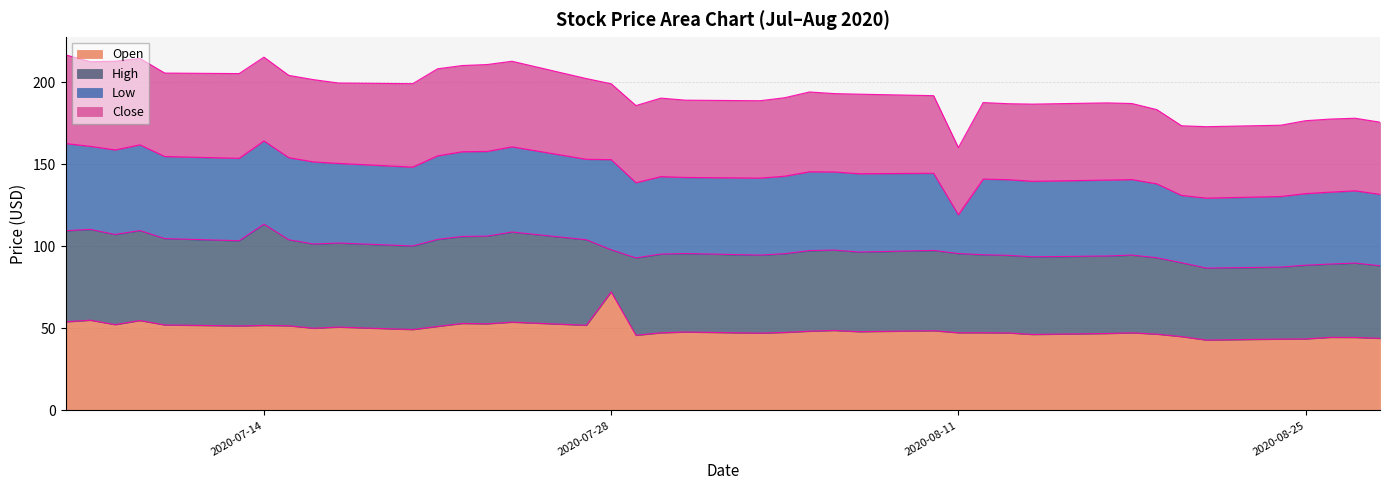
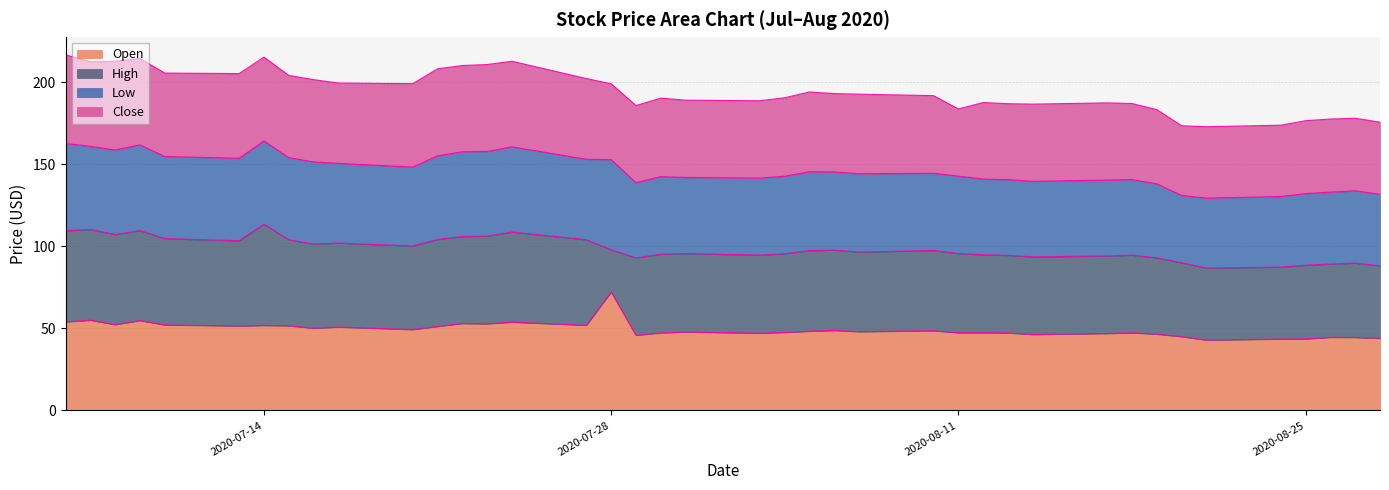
Low, 2020-08-11: 24 -> 47
